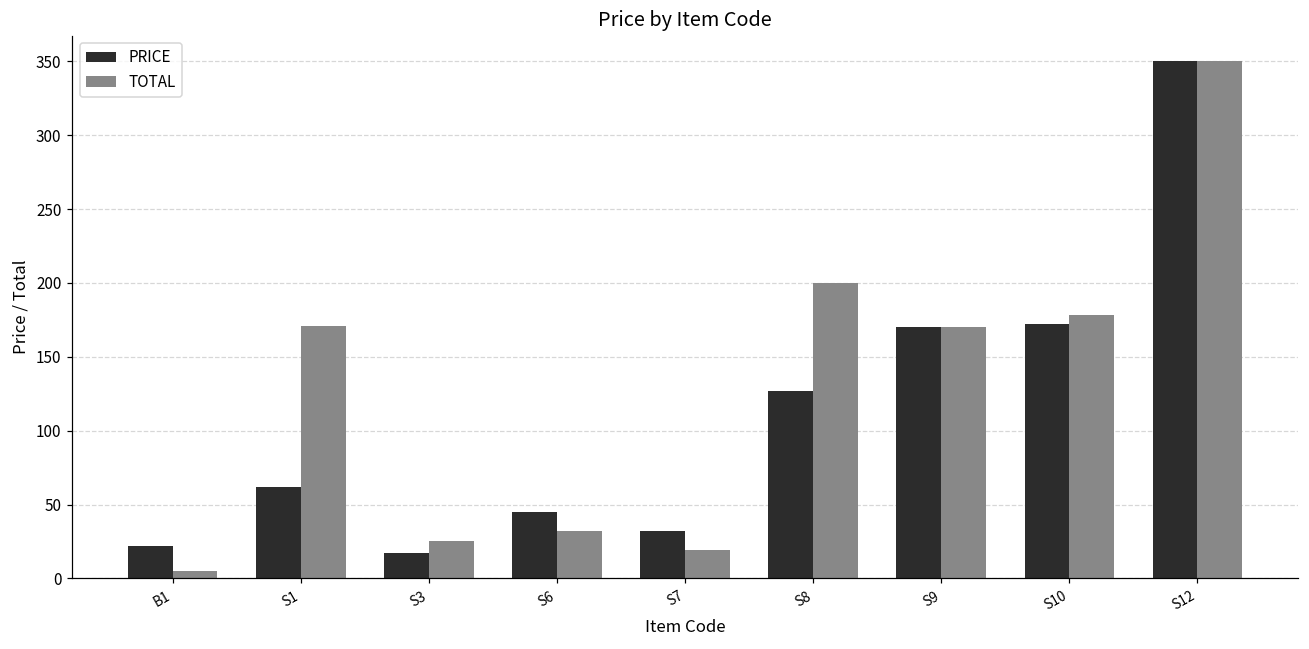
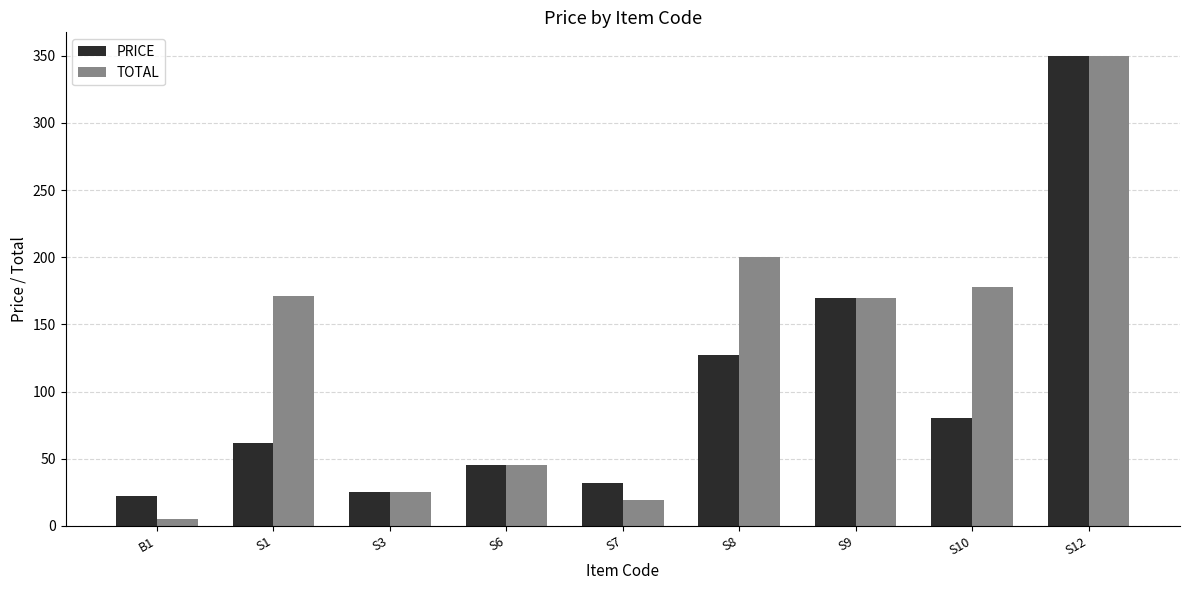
PRICE, S3: 17 -> 25
TOTAL, S6: 32 -> 45
PRICE, S10: 172 -> 80
